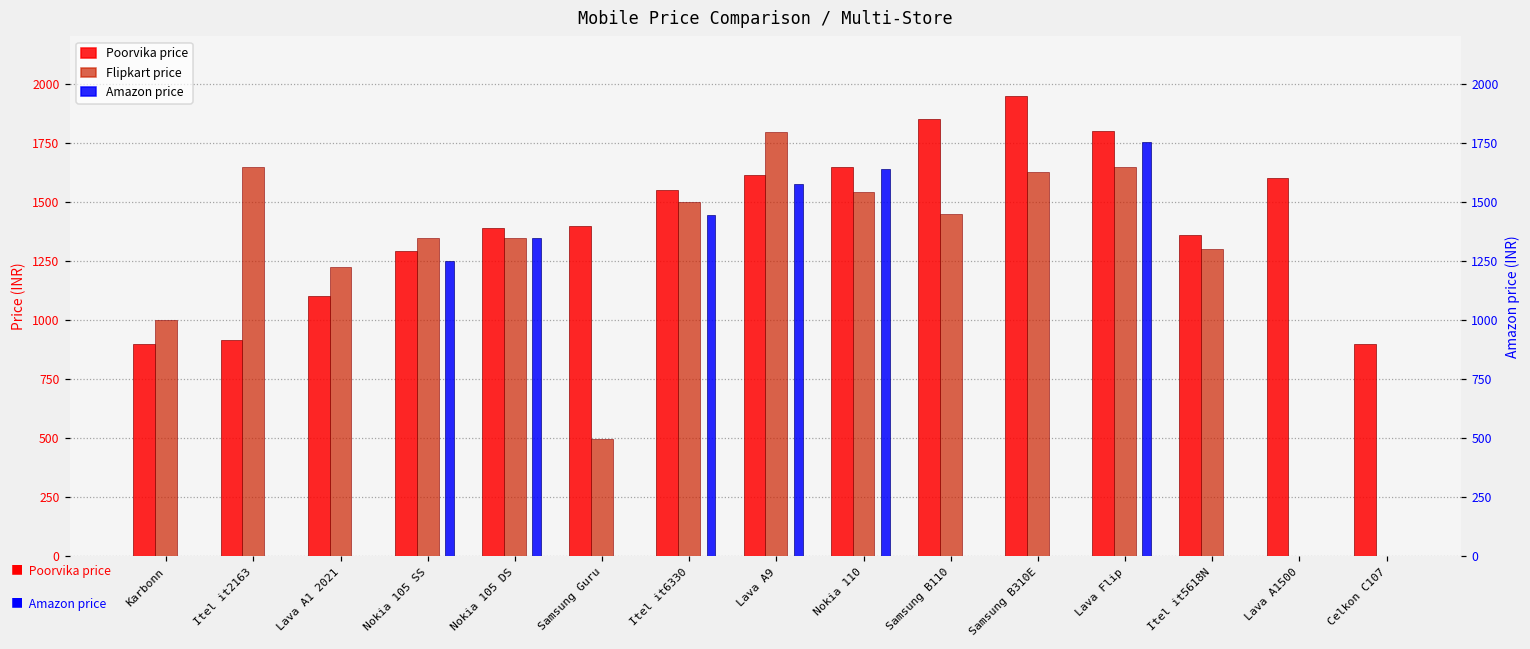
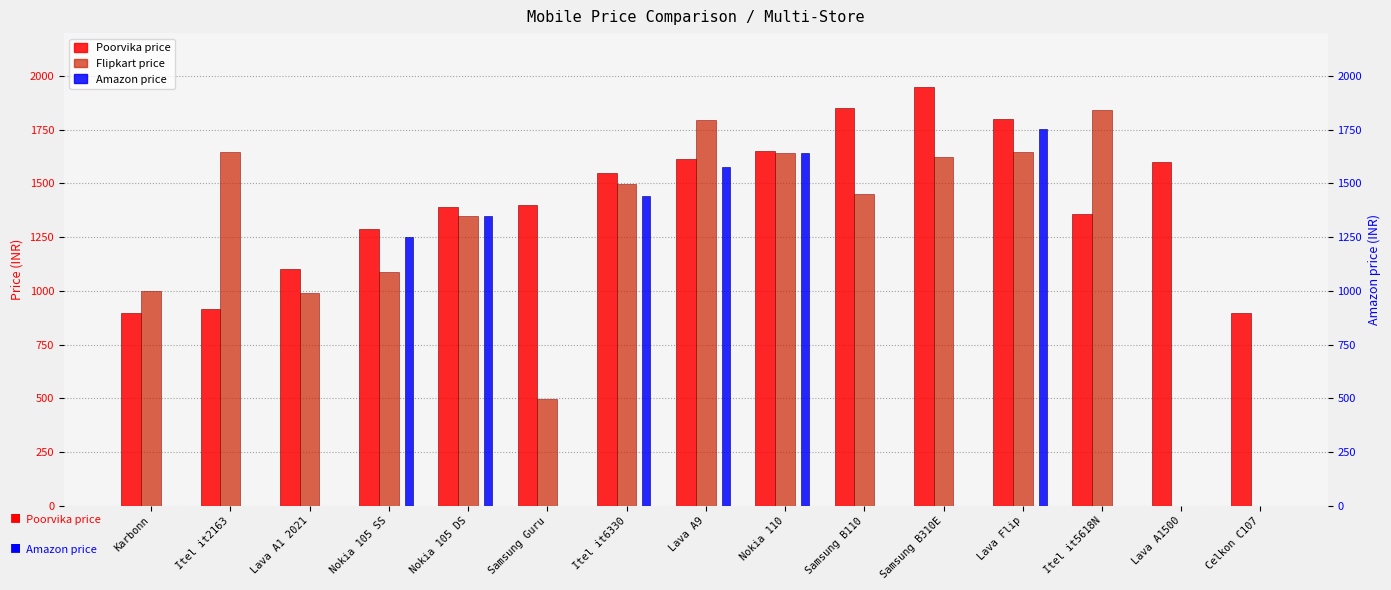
Flipkart price, Lava A1 2021: 1230 -> 990
Flipkart price, Nokia 105 SS: 1350 -> 1090
Flipkart price, Nokia 110: 1540 -> 1640
Flipkart price, Itel it5618N: 1300 -> 1840
